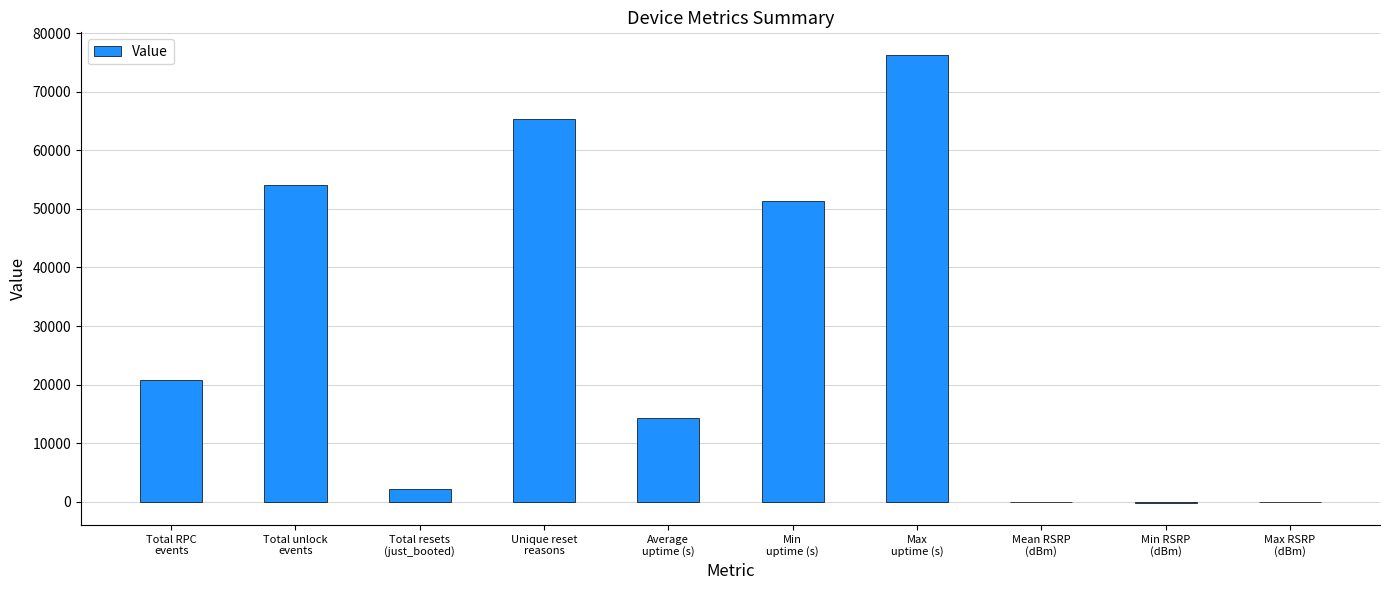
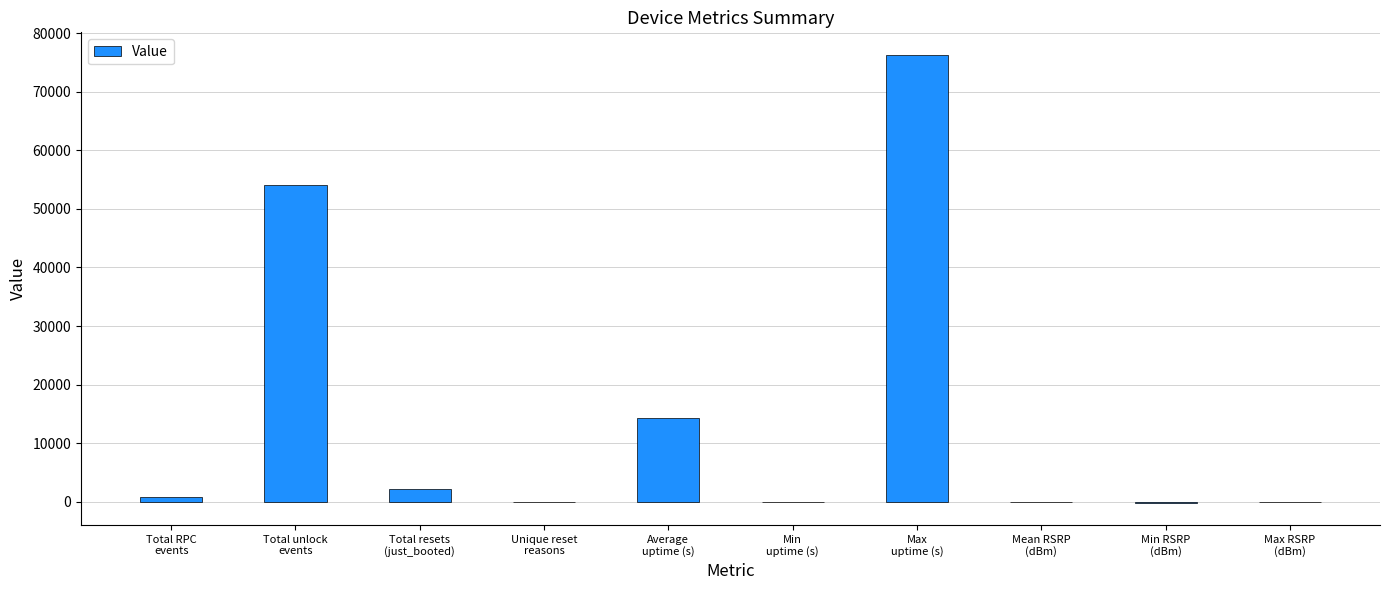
Total RPC events: 21000 -> 1000
Unique reset reasons: 65000 -> 0
Min uptime (s): 51000 -> 0
